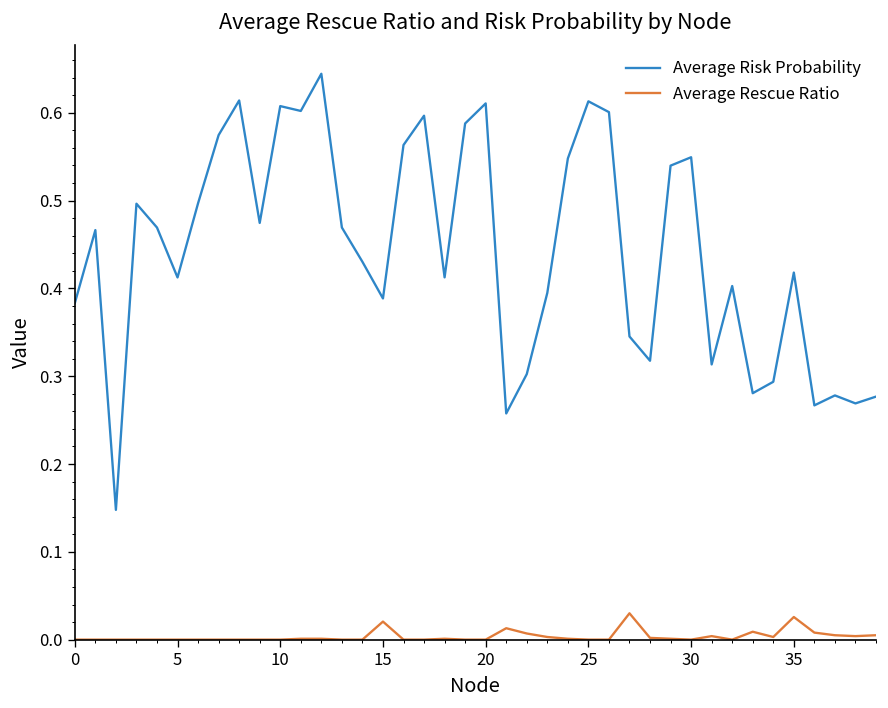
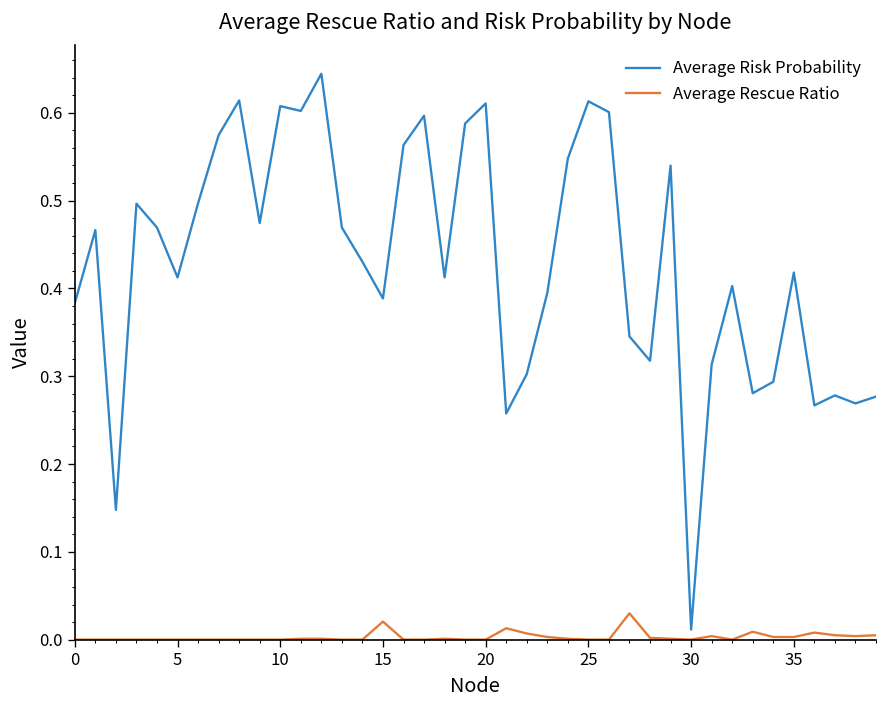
Average Risk Probability, 30: 0.55 -> 0.01
Average Rescue Ratio, 35: 0.03 -> 0.00
